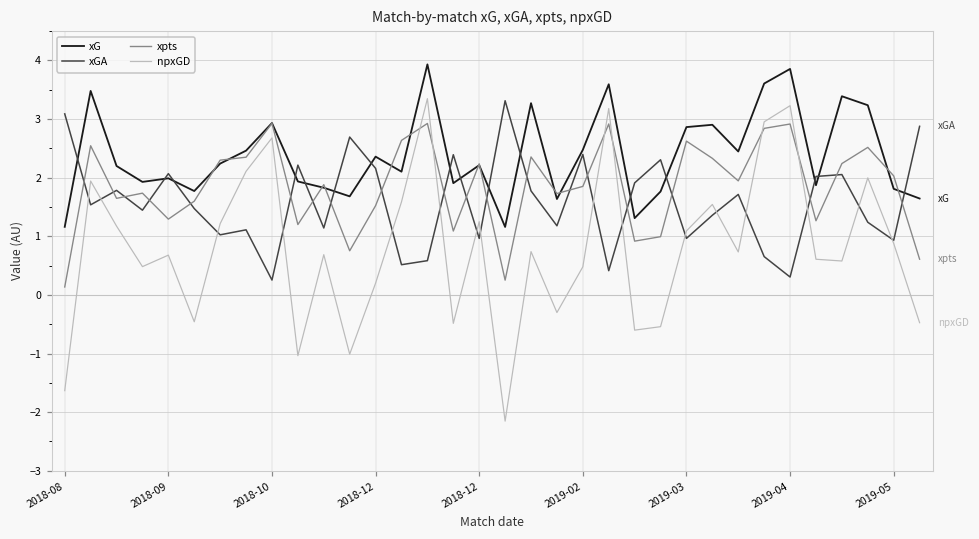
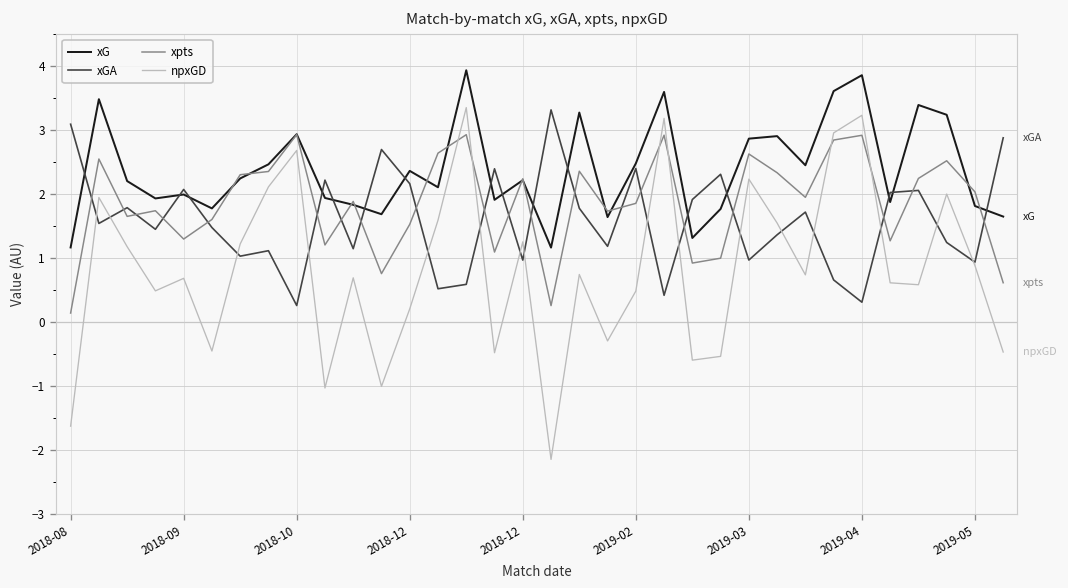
npxGD, 2019-03: 1.1 -> 2.2
